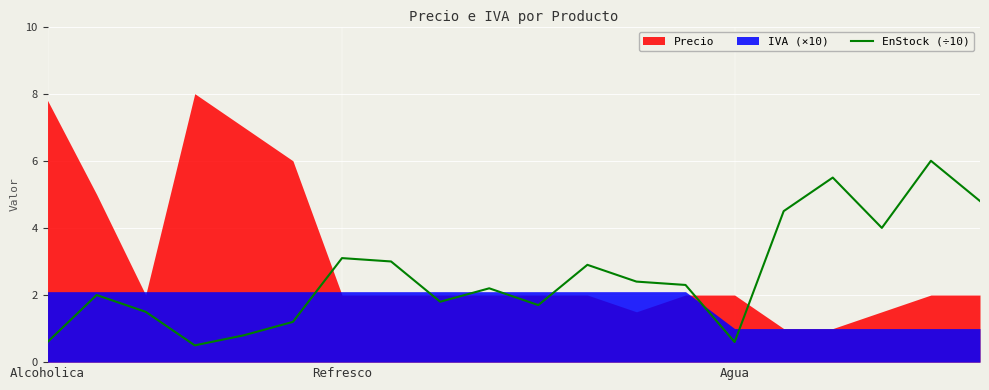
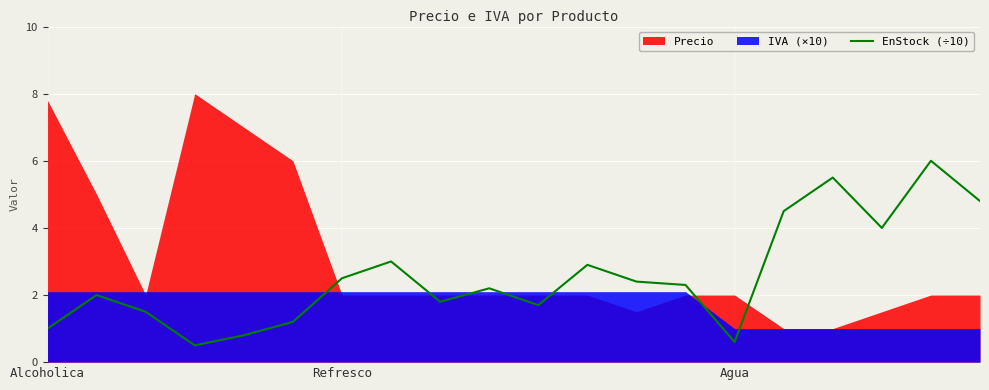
EnStock (÷10), Alcoholica: 0.6 -> 1.0
EnStock (÷10), Refresco: 3.1 -> 2.5
